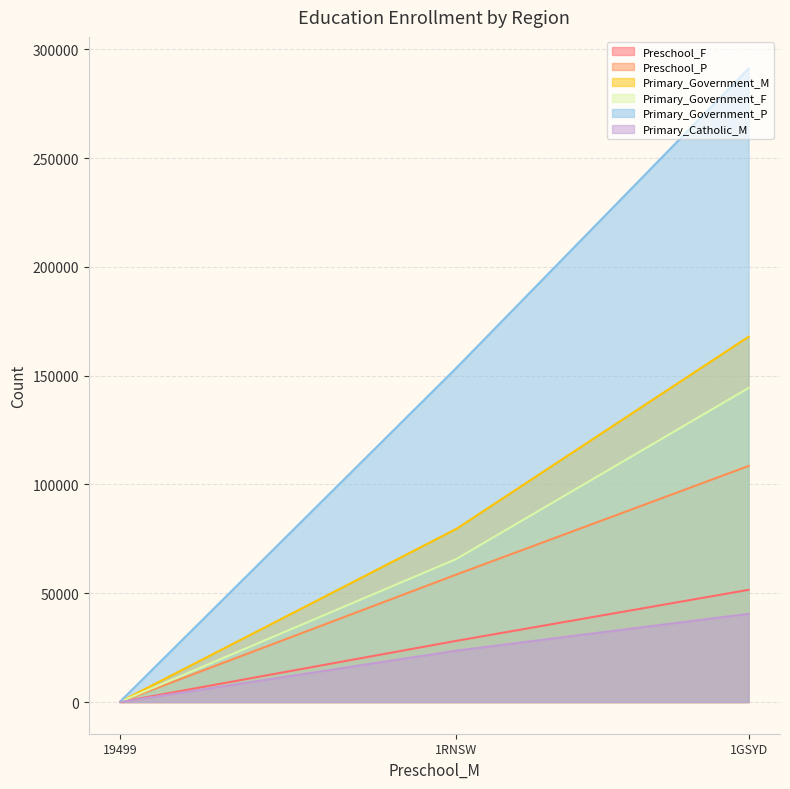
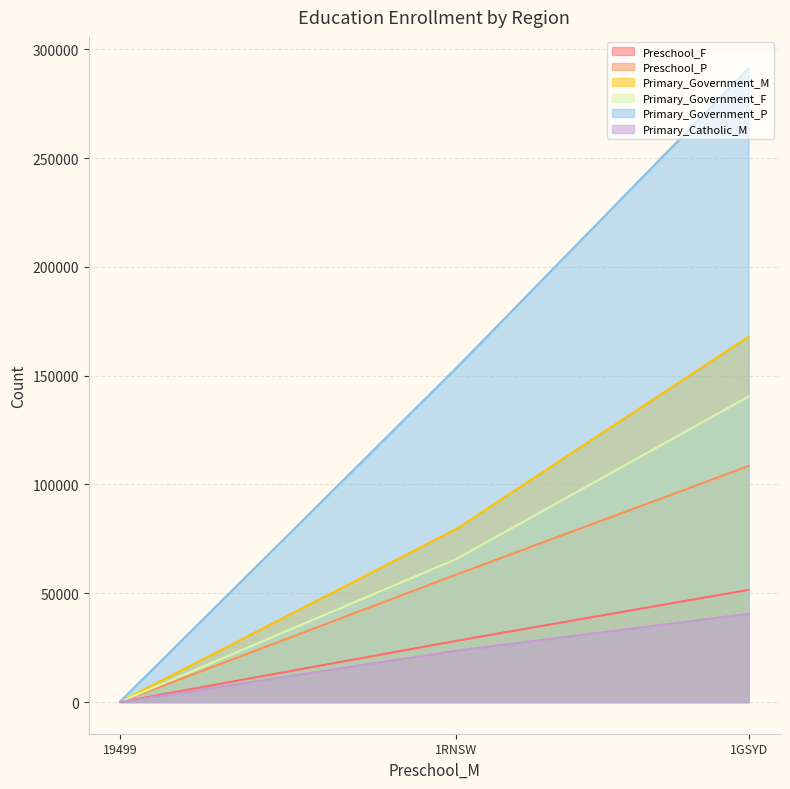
Primary_Government_F, 1GSYD: 144000 -> 140000
